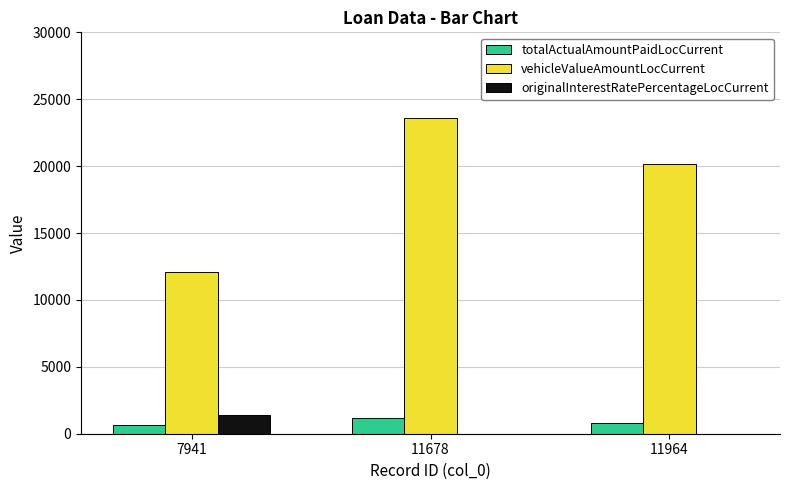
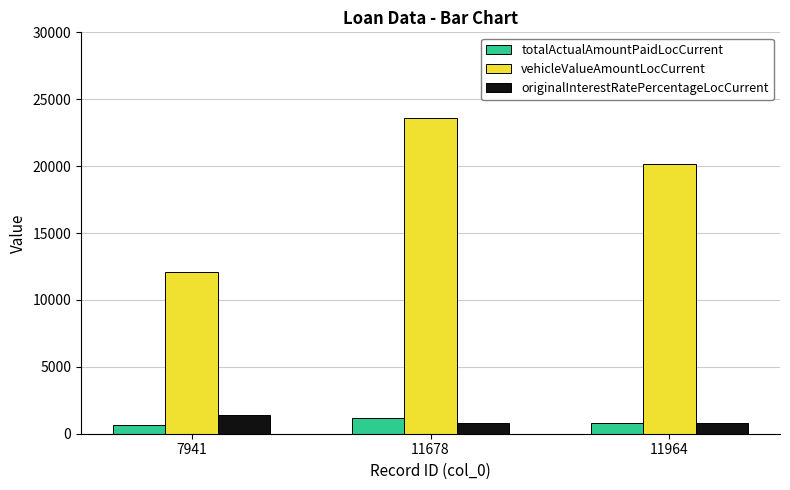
originalInterestRatePercentageLocCurrent, 11678: 0 -> 800
originalInterestRatePercentageLocCurrent, 11964: 0 -> 800
